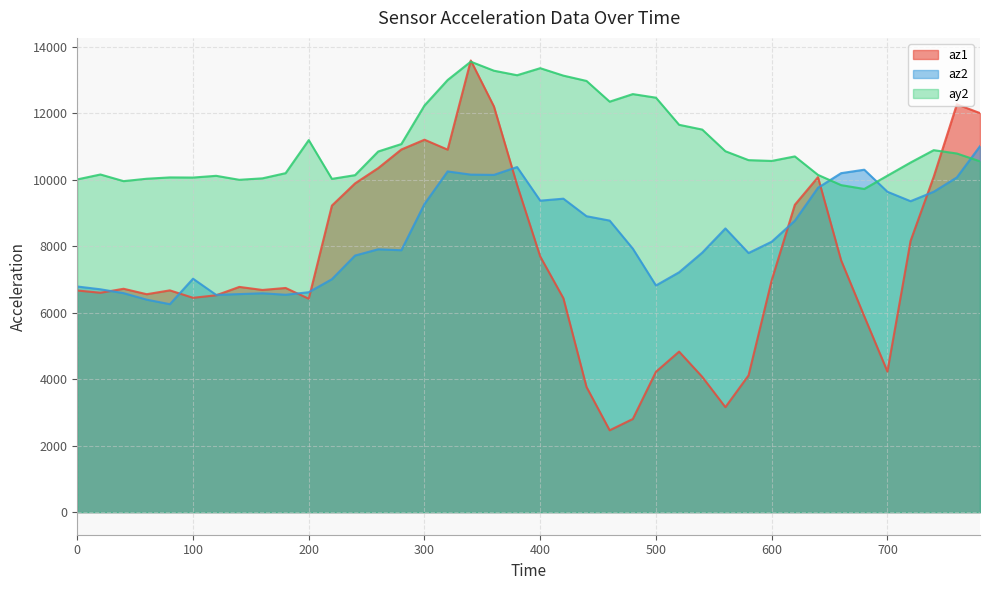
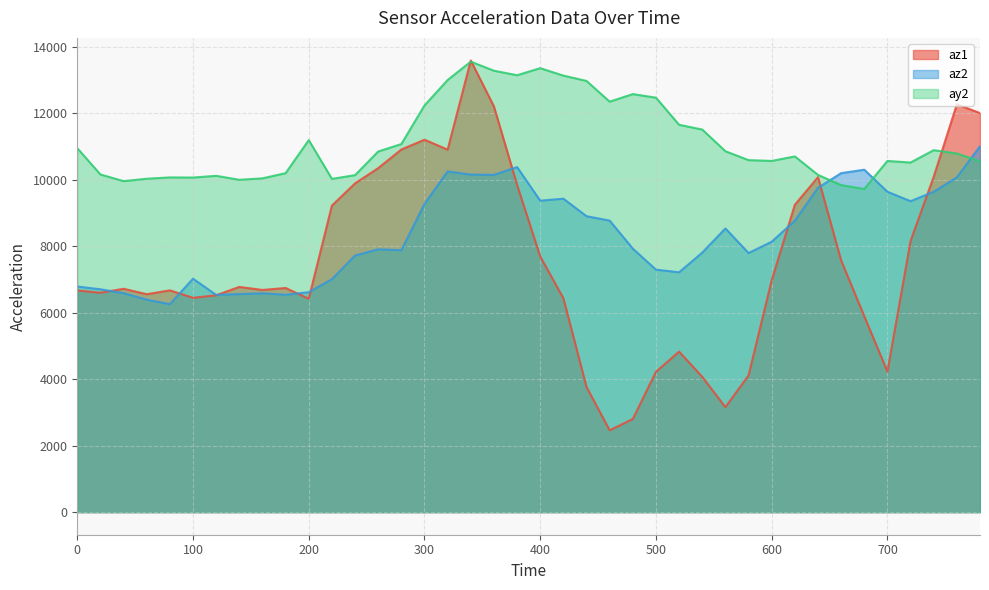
ay2, 0: 10000 -> 11000
az2, 500: 6800 -> 7300
ay2, 700: 10100 -> 10600
